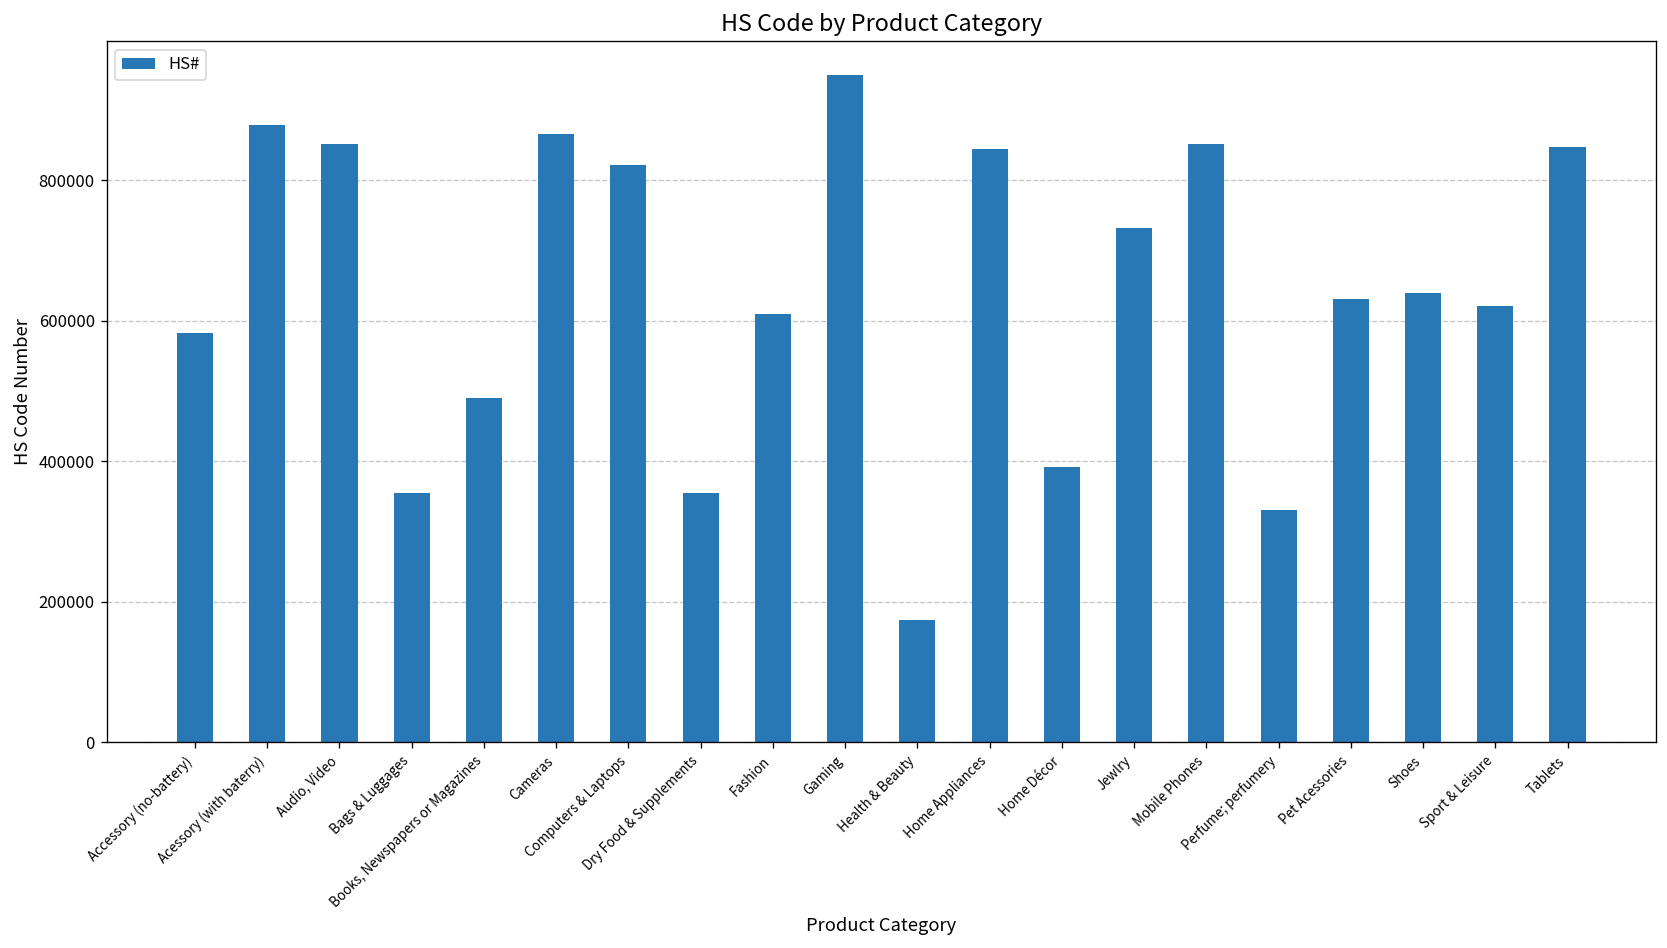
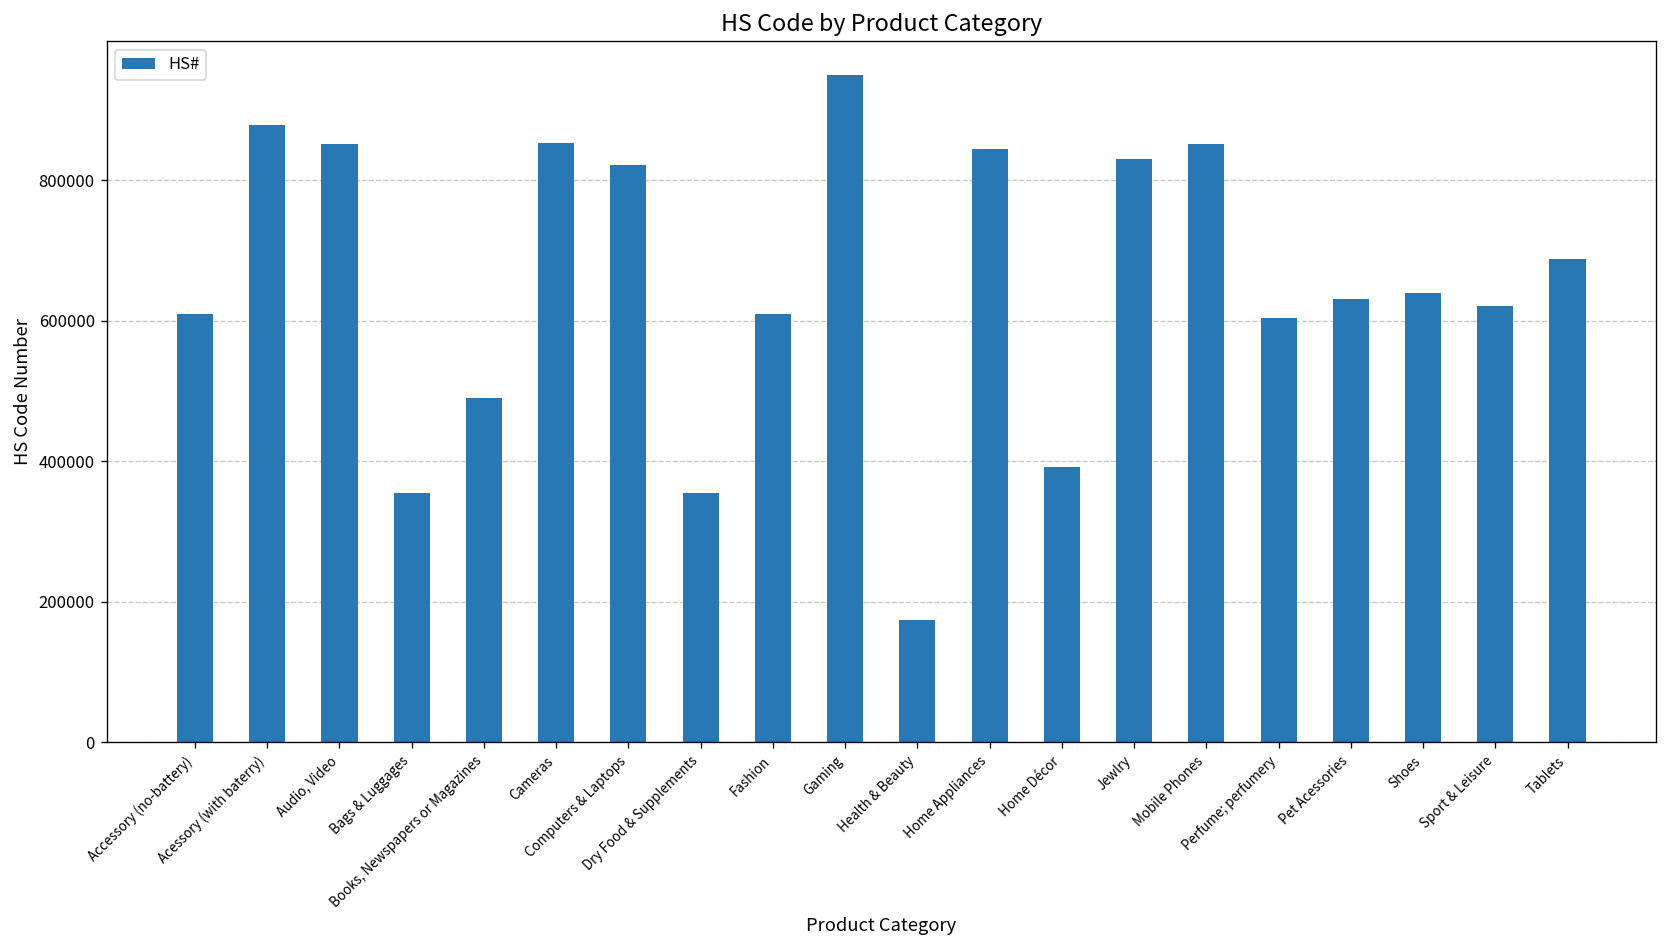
Accessory (no-battery): 580000 -> 610000
Cameras: 870000 -> 850000
Jewlry: 730000 -> 830000
Perfume; perfumery: 330000 -> 600000
Tablets: 850000 -> 690000
